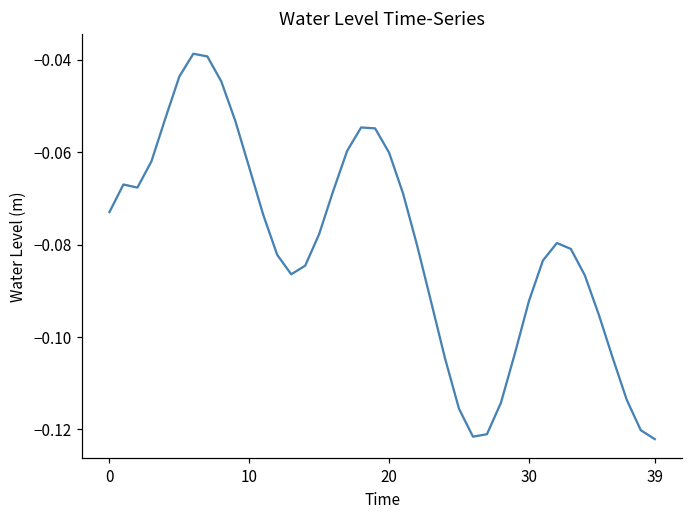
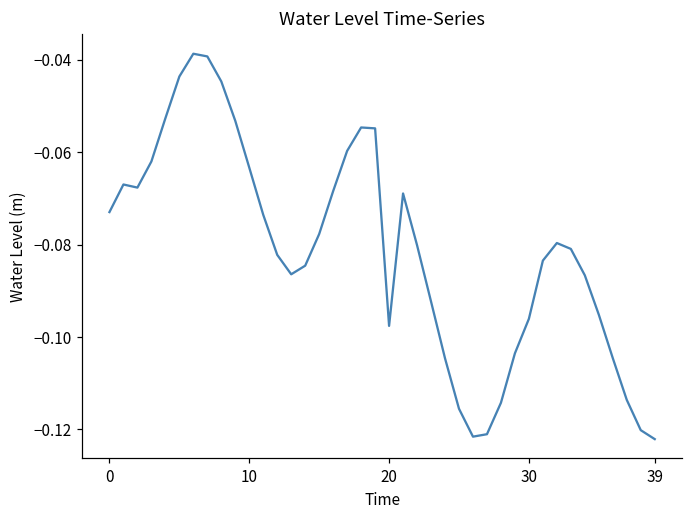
20: -0.060 -> -0.098
30: -0.092 -> -0.096
